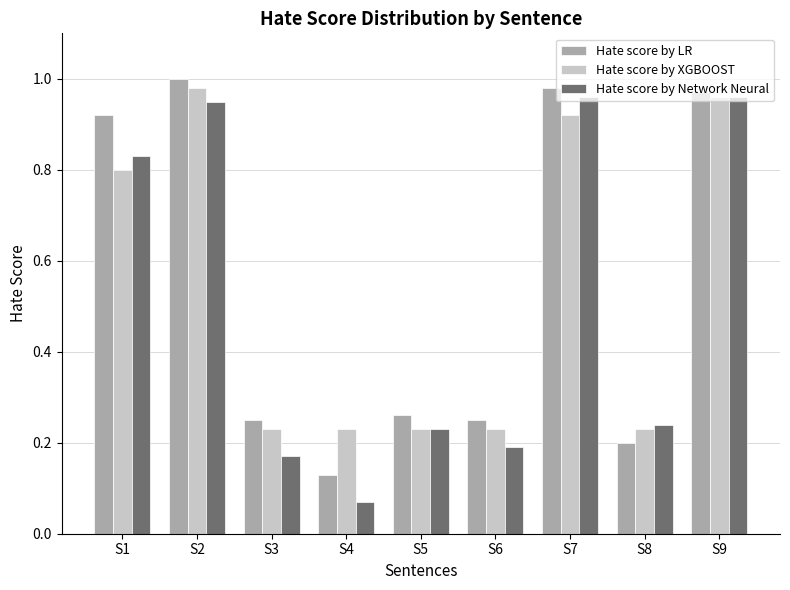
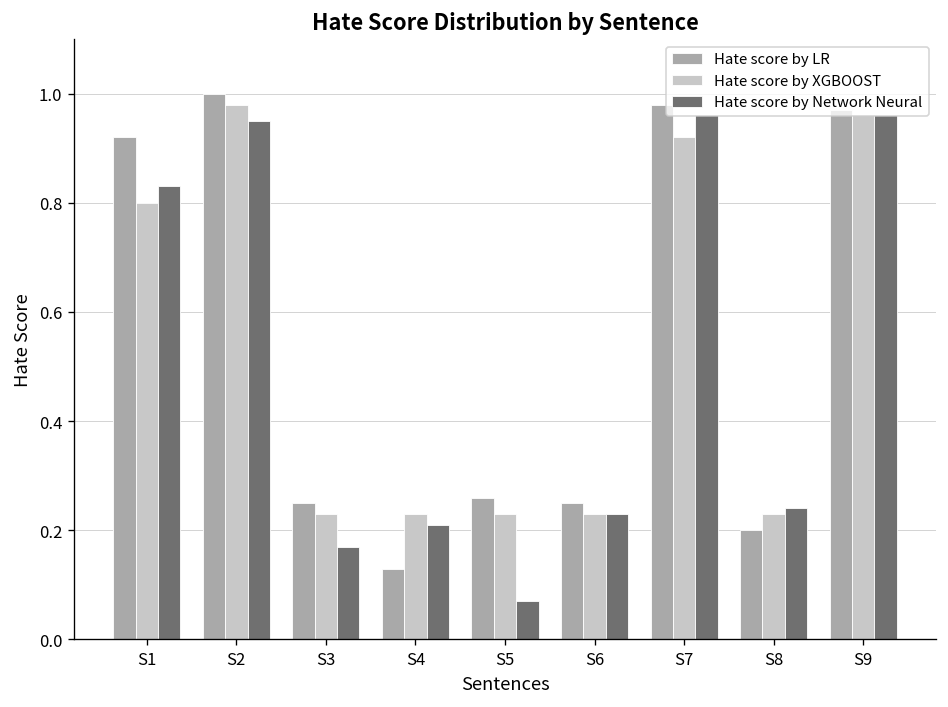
Hate score by Network Neural, S4: 0.07 -> 0.21
Hate score by Network Neural, S5: 0.23 -> 0.07
Hate score by Network Neural, S6: 0.19 -> 0.23
